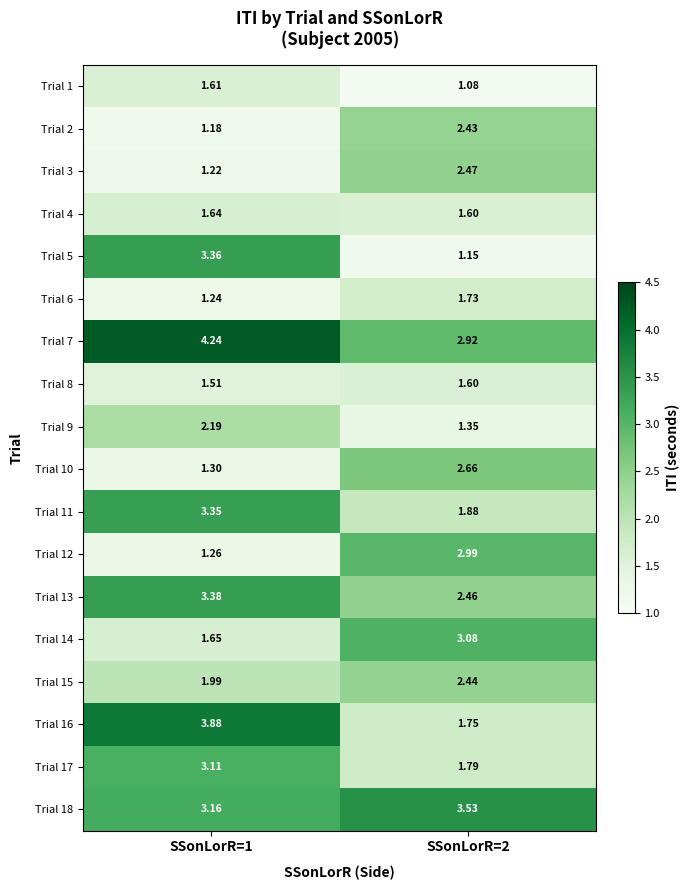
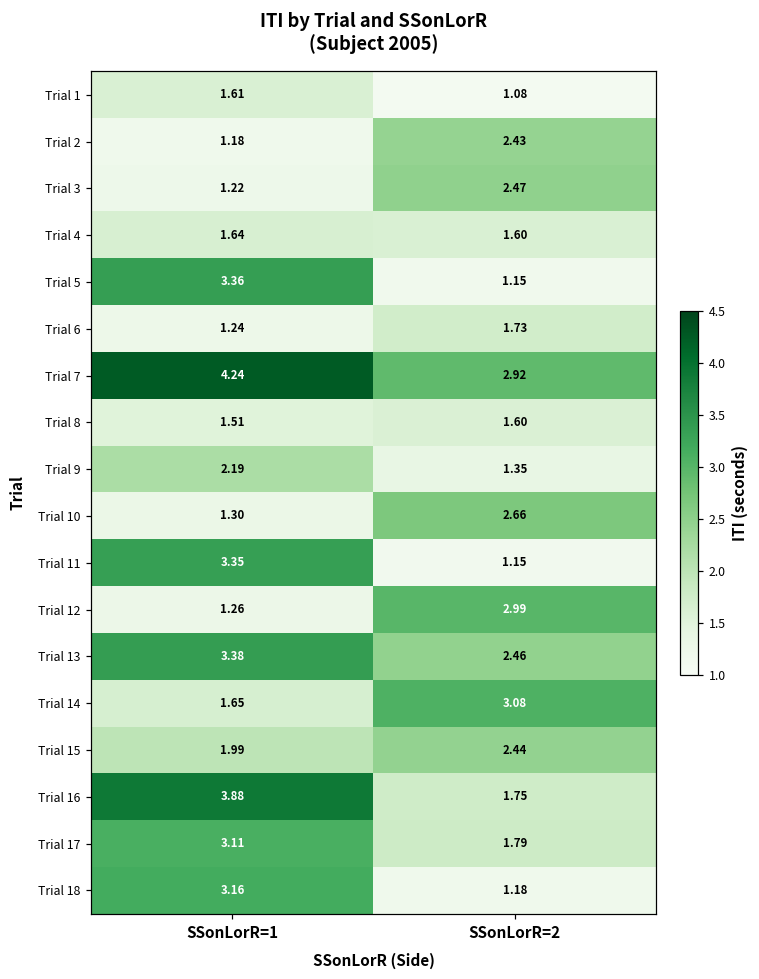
Trial 11, SSonLorR=2: 1.88 -> 1.15
Trial 18, SSonLorR=2: 3.53 -> 1.18
